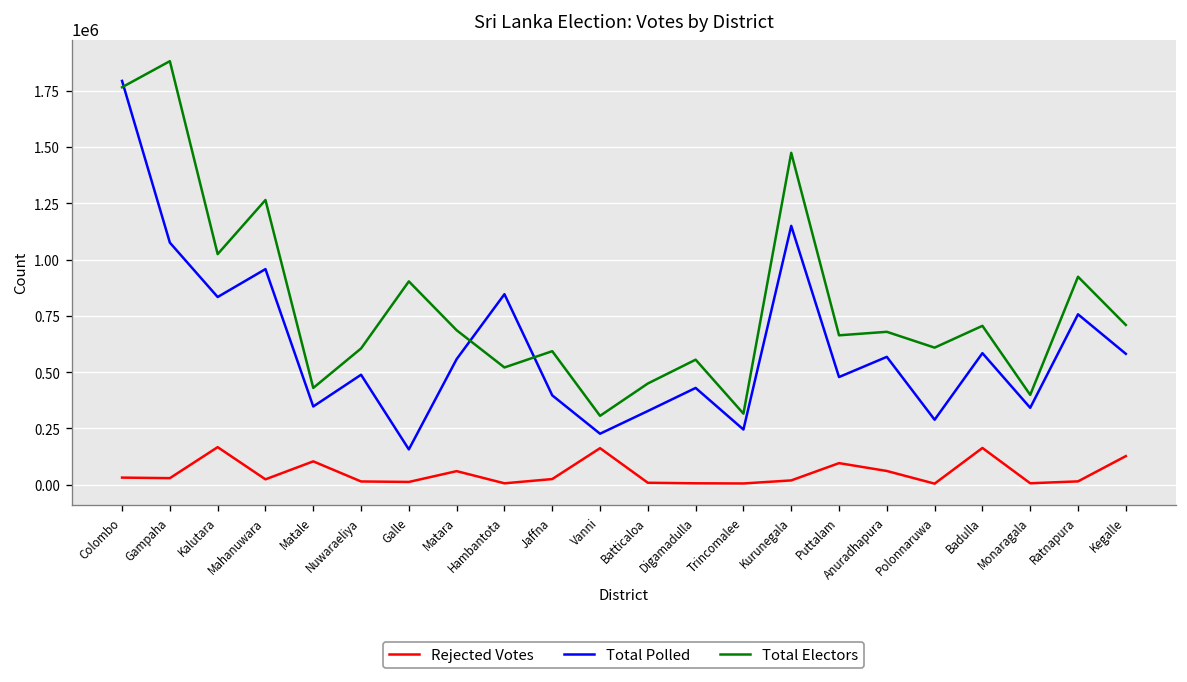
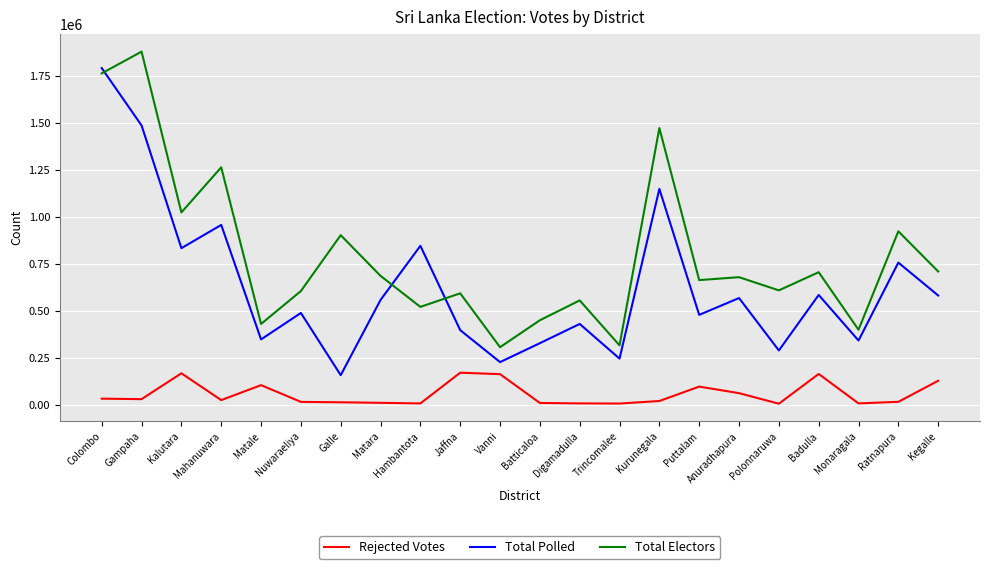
Total Polled, Gampaha: 1080000 -> 1490000
Rejected Votes, Matara: 60000 -> 10000
Rejected Votes, Jaffna: 30000 -> 170000
